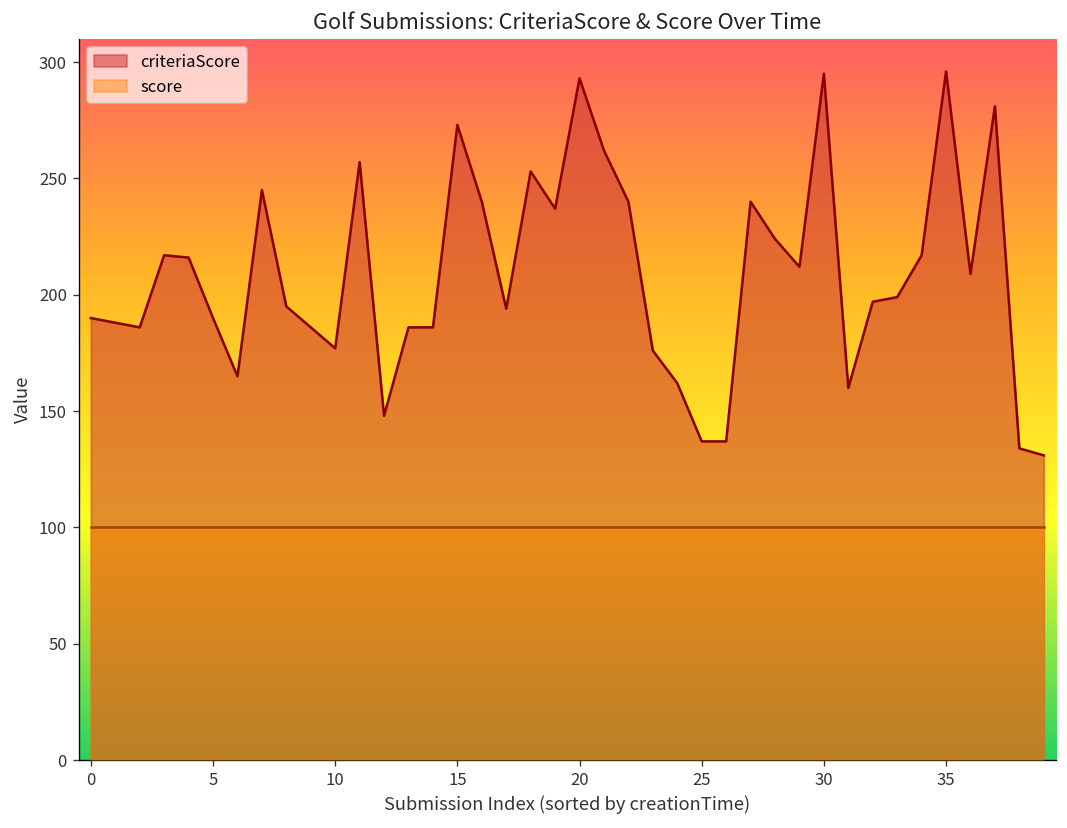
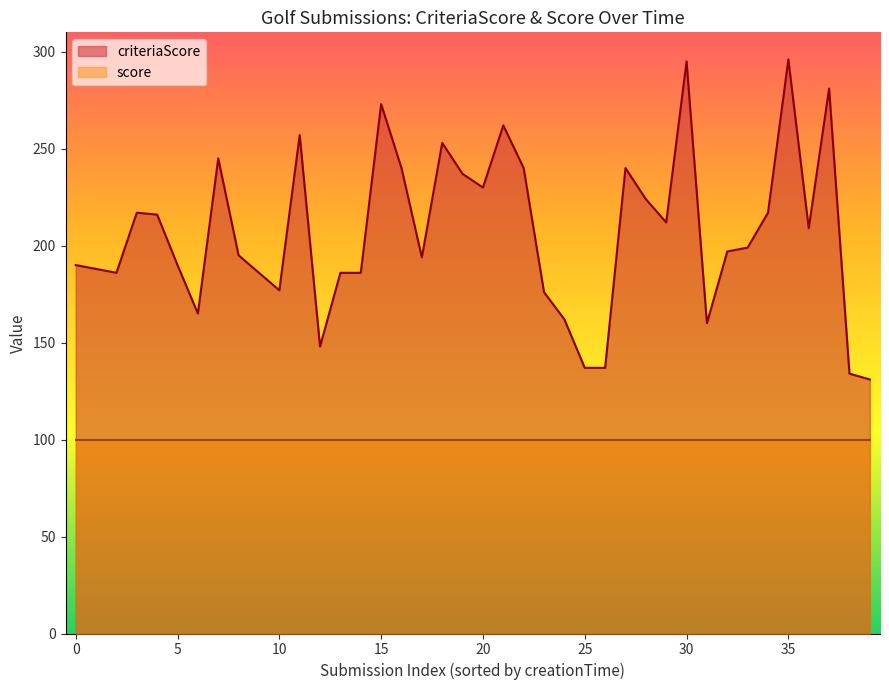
criteriaScore, 20: 293 -> 230
